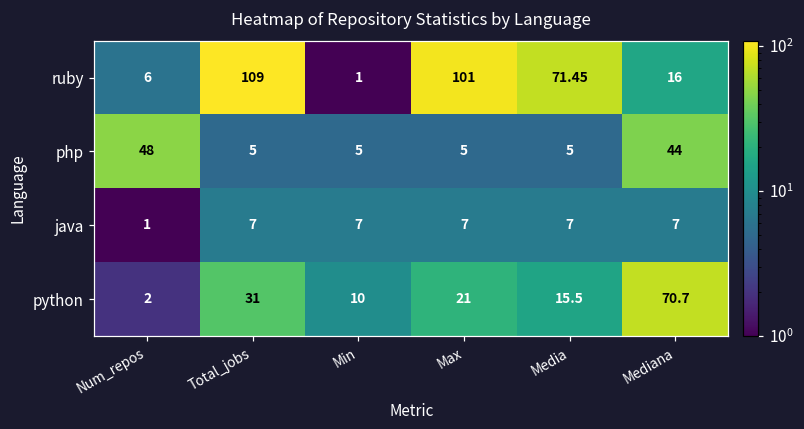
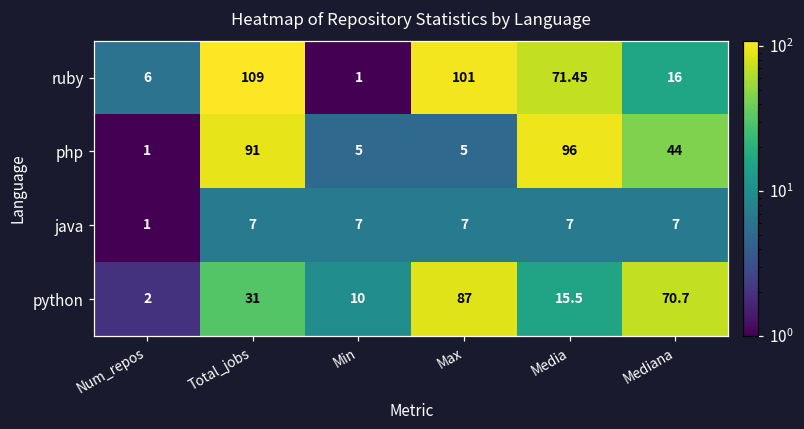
php, Num_repos: 48 -> 1
php, Total_jobs: 5 -> 91
php, Media: 5 -> 96
python, Max: 21 -> 87
